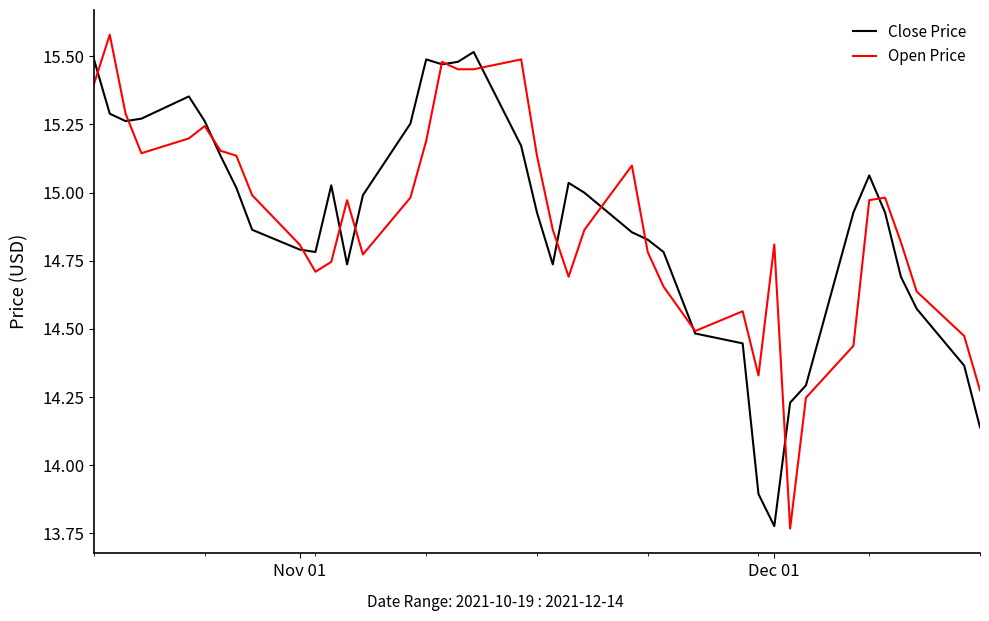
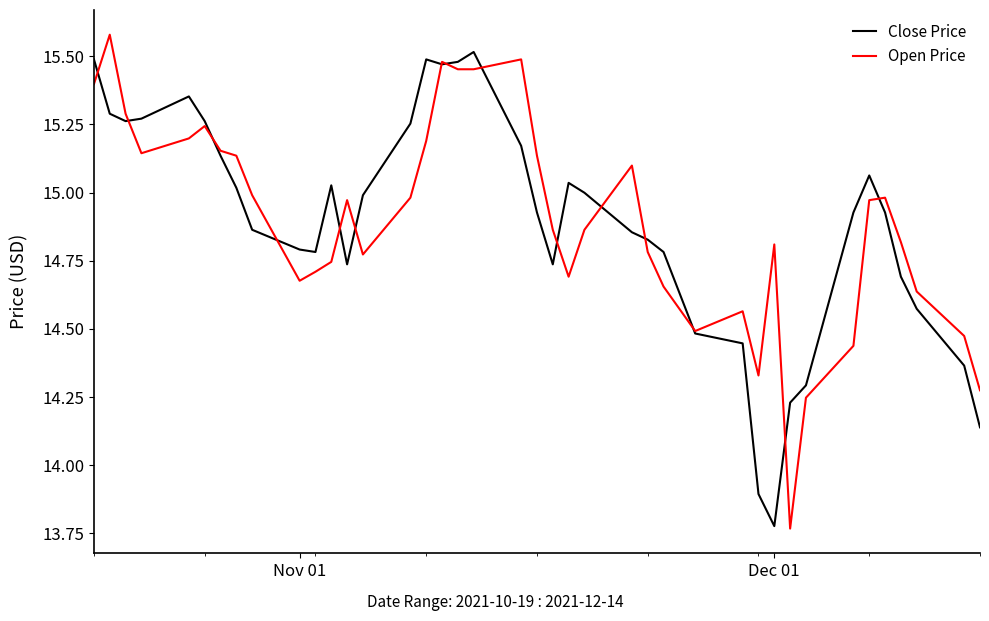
Open Price, Nov 01: 14.81 -> 14.68
